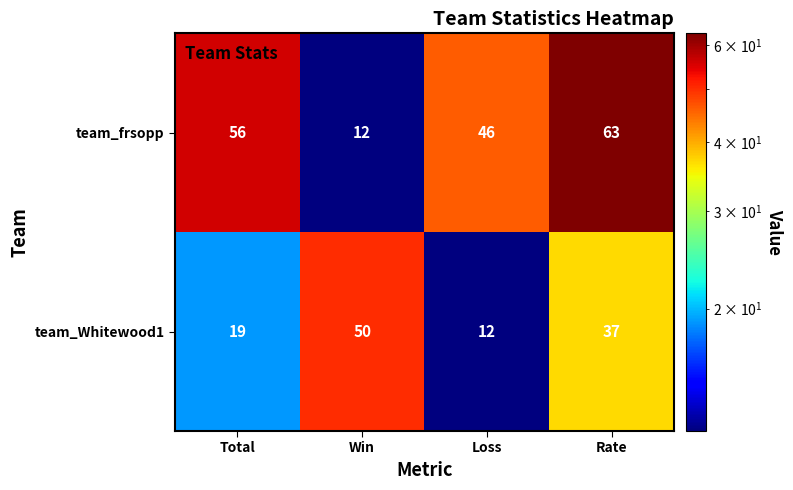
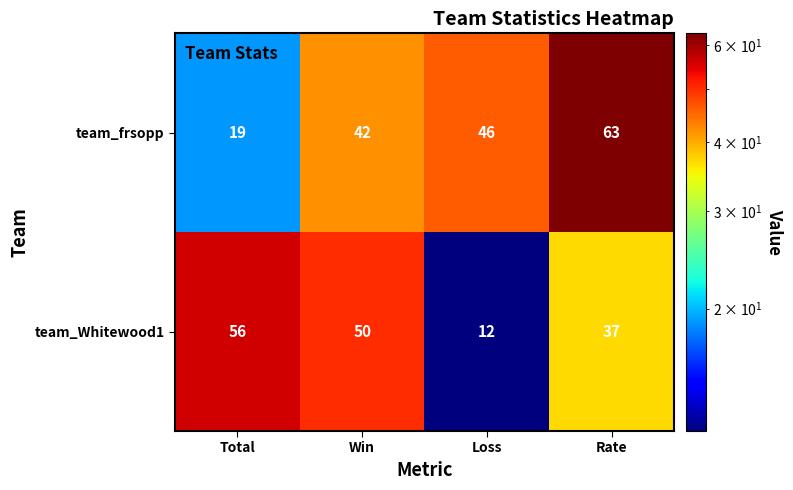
team_frsopp, Total: 56 -> 19
team_frsopp, Win: 12 -> 42
team_Whitewood1, Total: 19 -> 56
